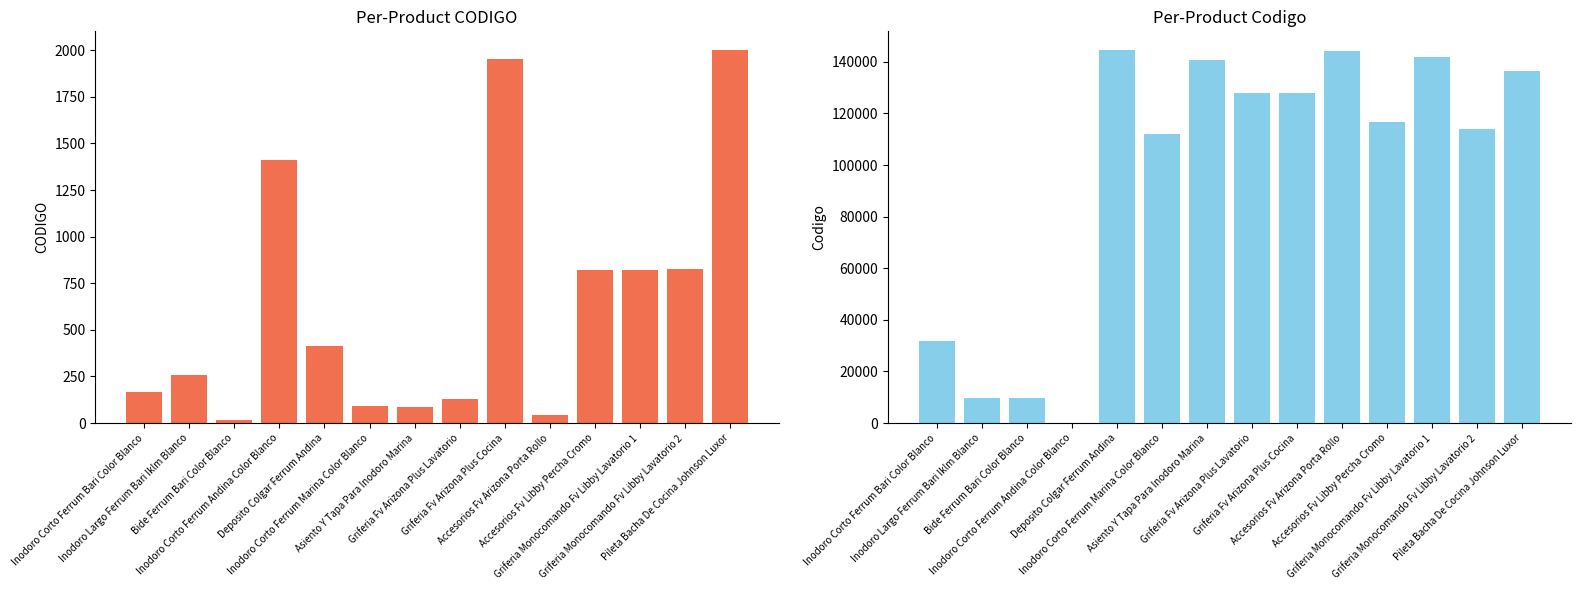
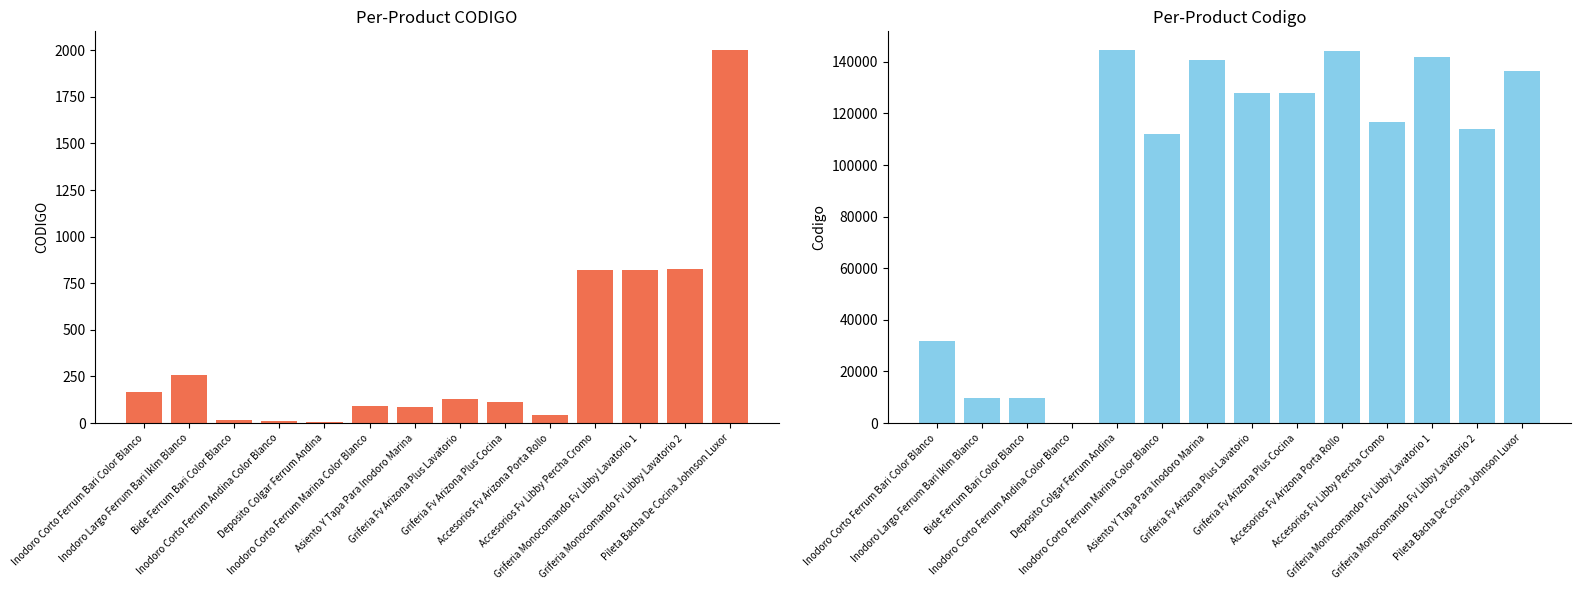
Per-Product CODIGO, Inodoro Corto Ferrum Andina Color Blanco: 1410 -> 10
Per-Product CODIGO, Deposito Colgar Ferrum Andina: 410 -> 0
Per-Product CODIGO, Griferia Fv Arizona Plus Cocina: 1950 -> 120
